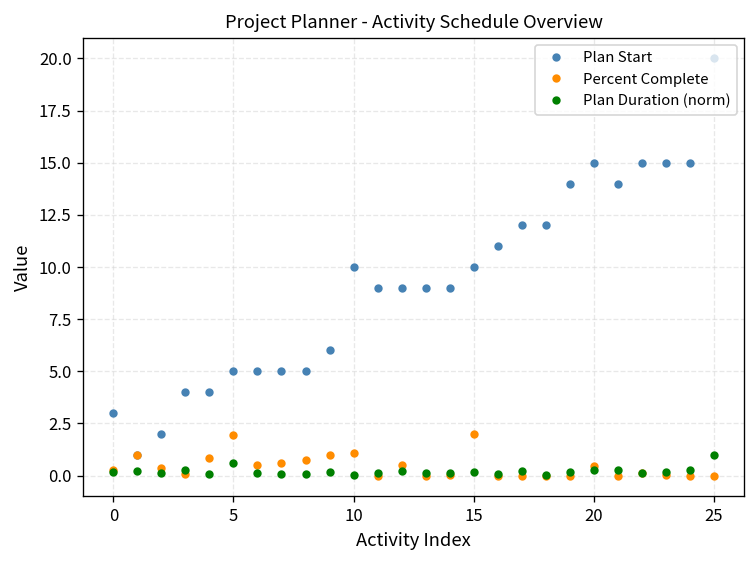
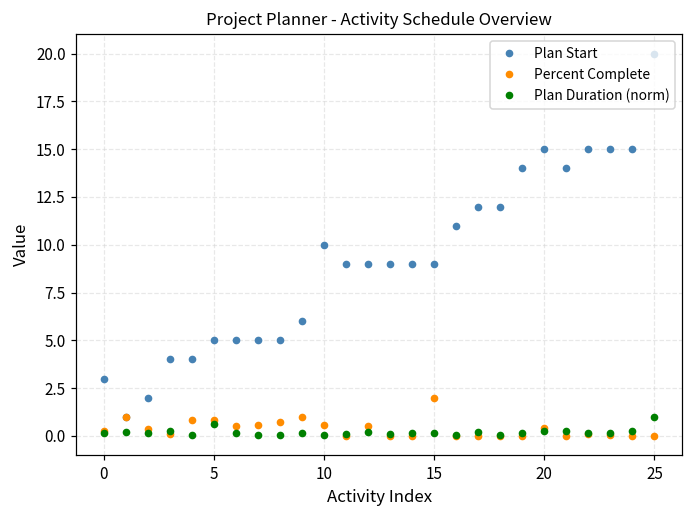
Percent Complete, 5: 2.0 -> 0.9
Percent Complete, 10: 1.1 -> 0.6
Plan Start, 15: 10 -> 9
